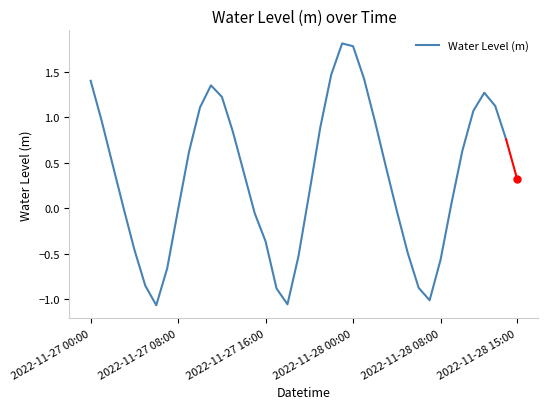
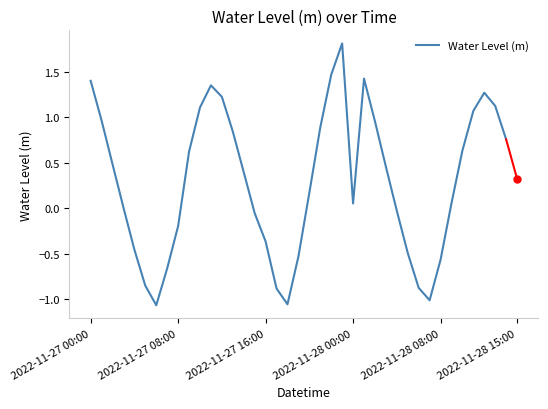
Water Level (m), 2022-11-27 08:00: 0.0 -> -0.2
Water Level (m), 2022-11-28 00:00: 1.8 -> 0.1
